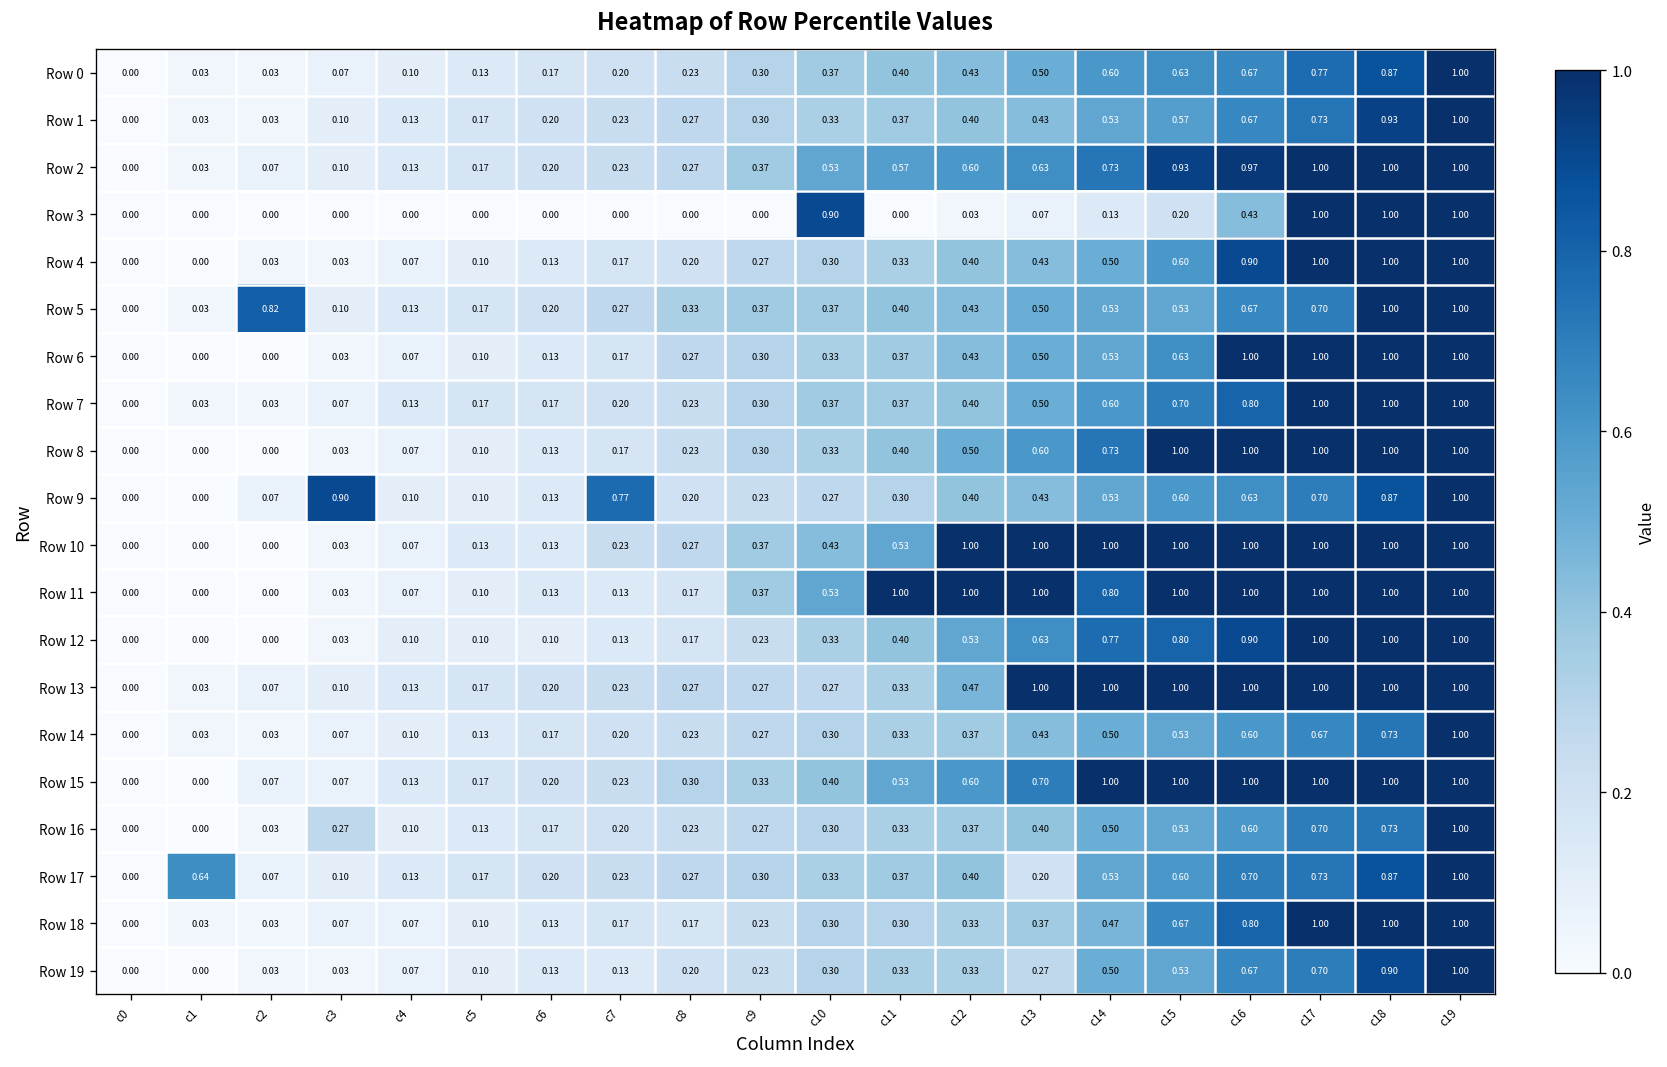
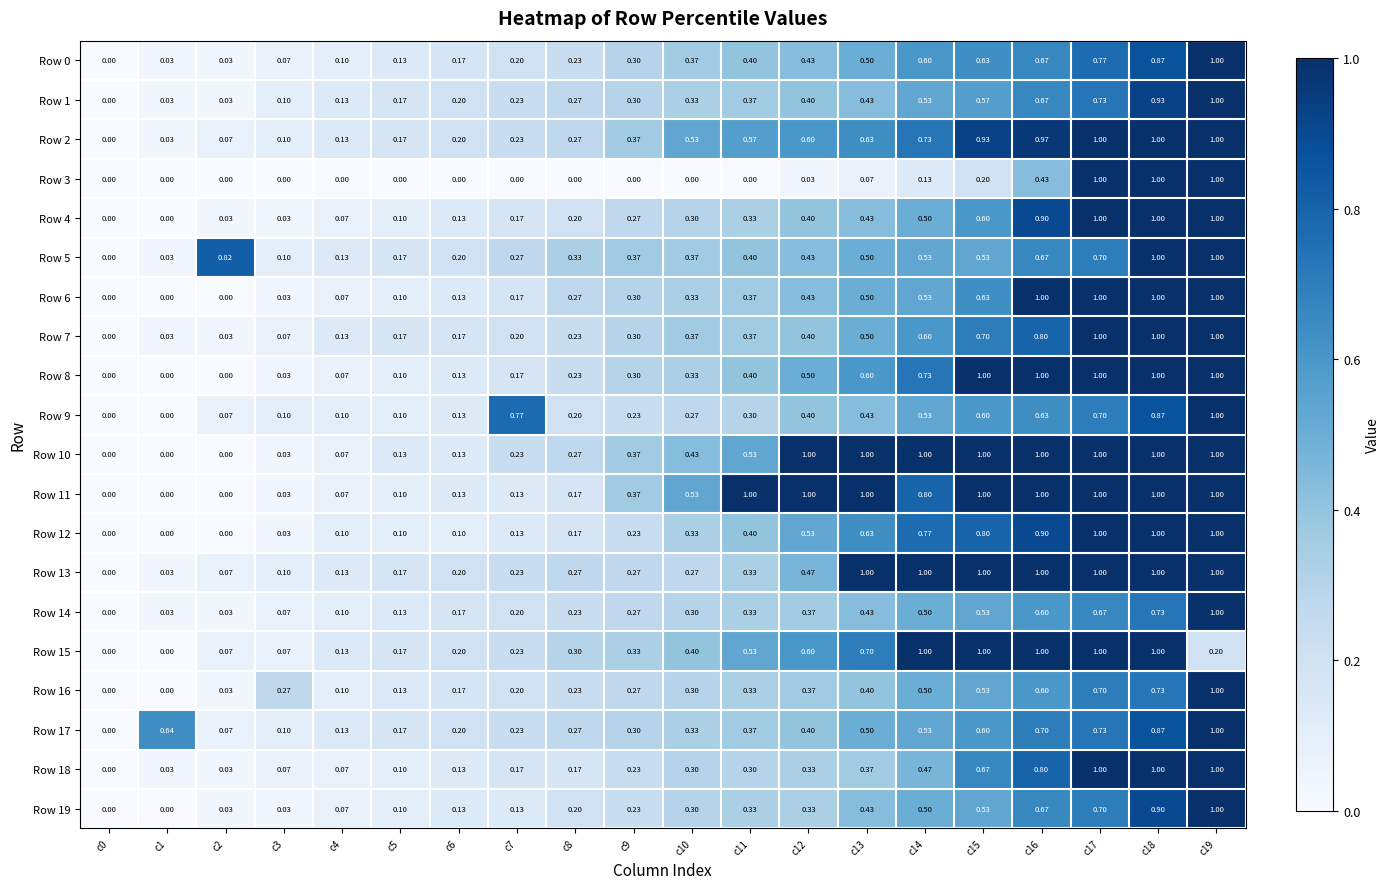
Row 3, c10: 0.90 -> 0.00
Row 9, c3: 0.90 -> 0.10
Row 15, c19: 1.00 -> 0.20
Row 17, c13: 0.20 -> 0.50
Row 19, c13: 0.27 -> 0.43
